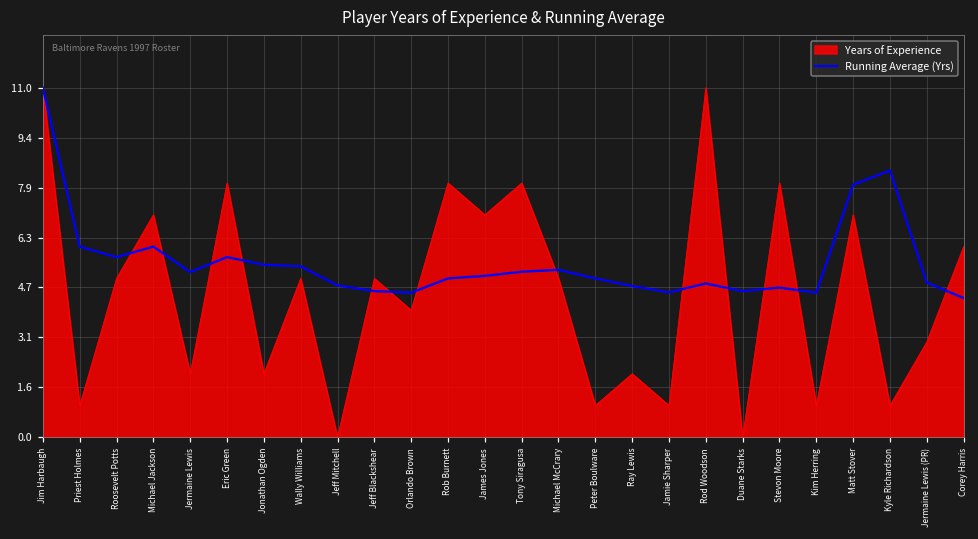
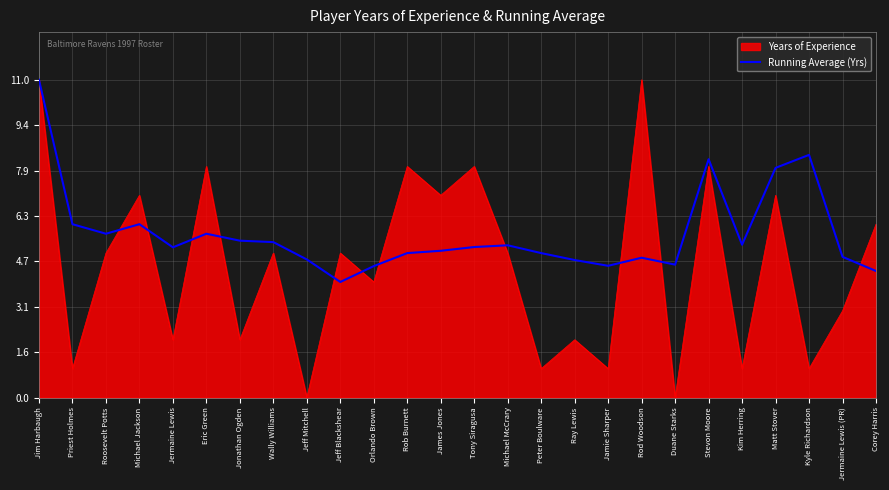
Running Average (Yrs), Jeff Blackshear: 4.6 -> 4.0
Running Average (Yrs), Stevon Moore: 4.7 -> 8.3
Running Average (Yrs), Kim Herring: 4.6 -> 5.3
